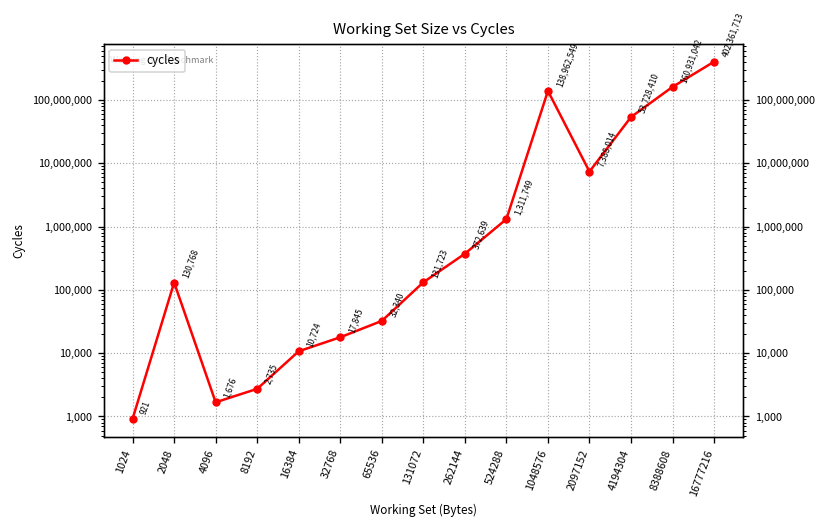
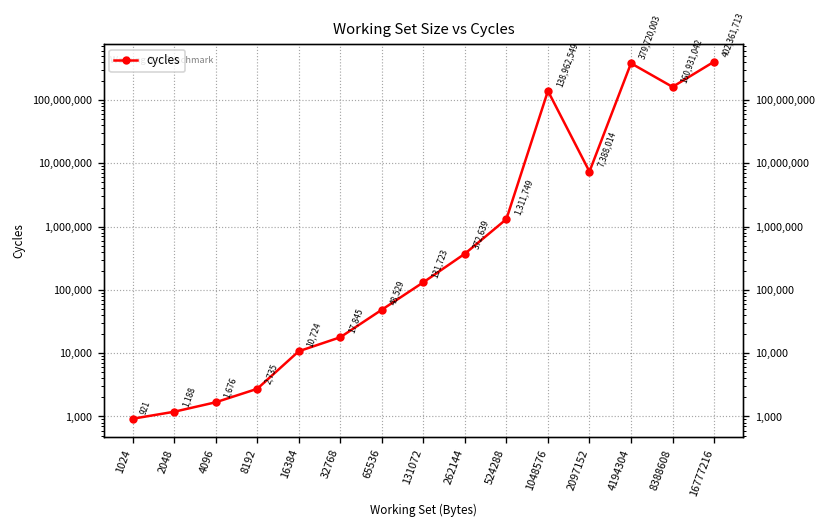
2048: 130,768 -> 1,188
65536: 32,340 -> 48,529
4194304: 53,728,410 -> 379,720,003
